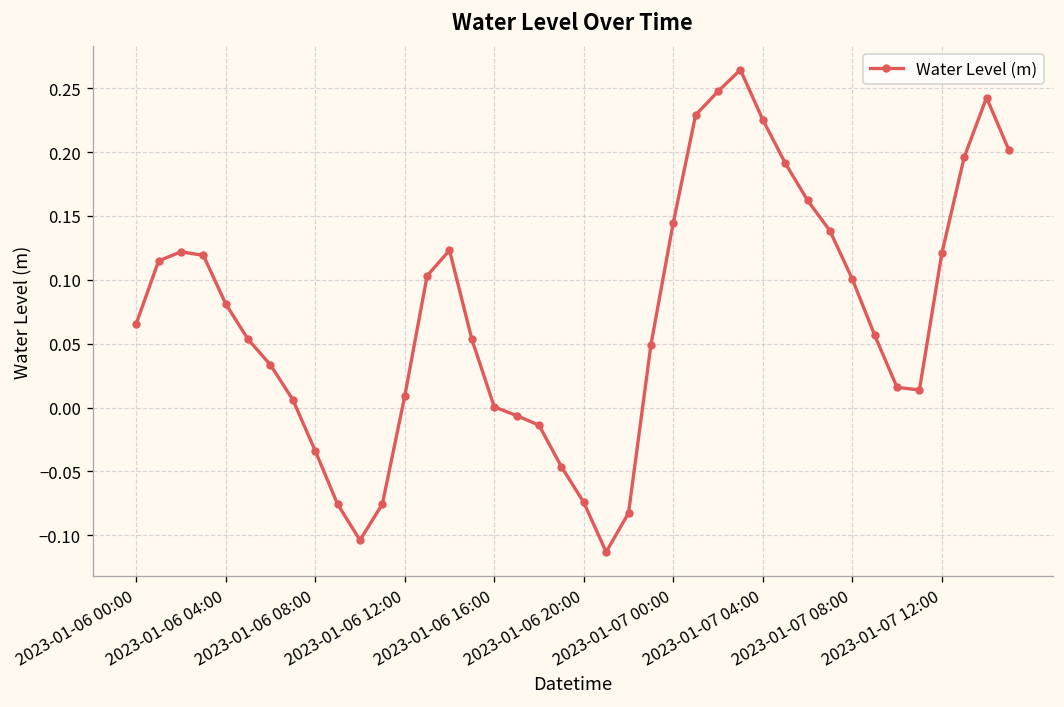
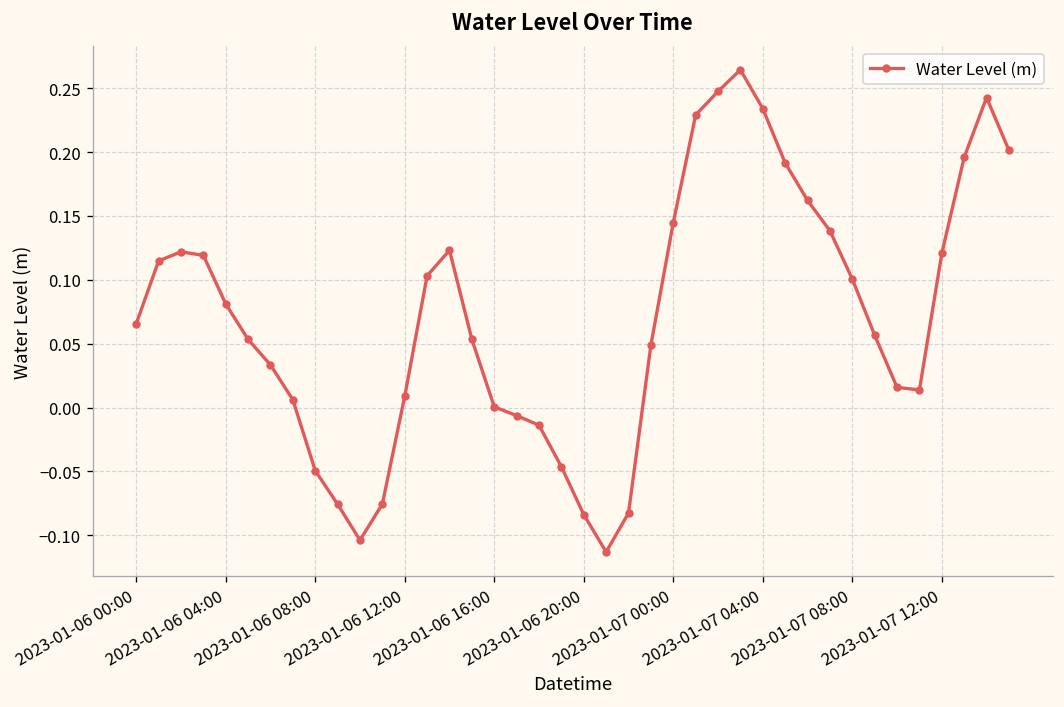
2023-01-06 08:00: -0.034 -> -0.049
2023-01-06 20:00: -0.074 -> -0.084
2023-01-07 04:00: 0.225 -> 0.234
